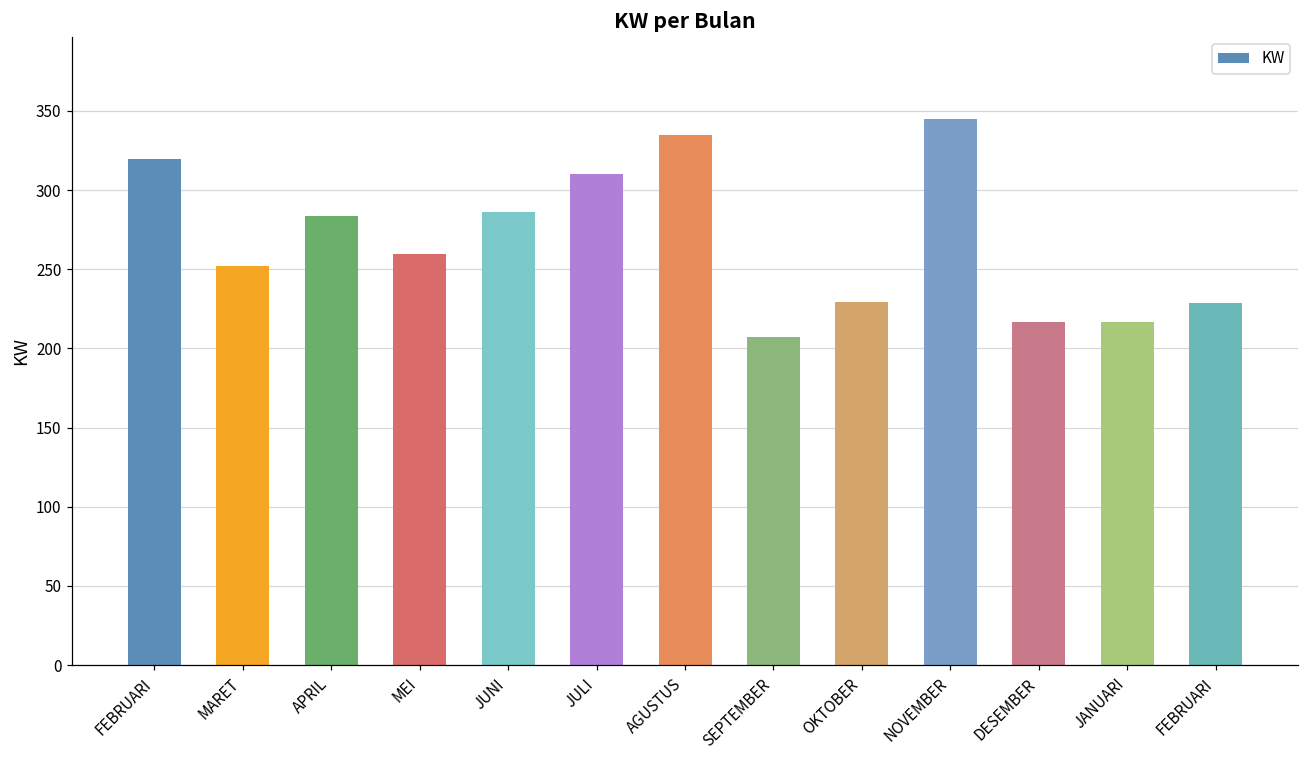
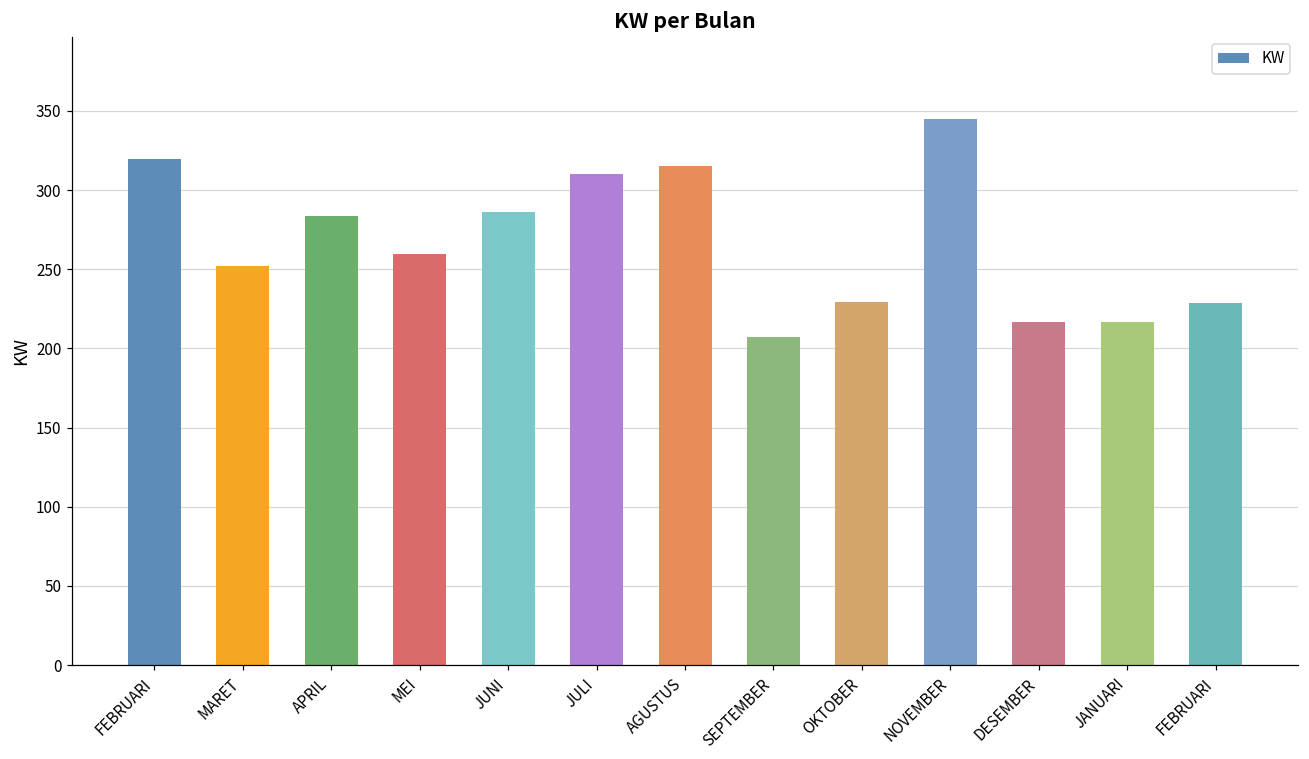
AGUSTUS: 335 -> 315
